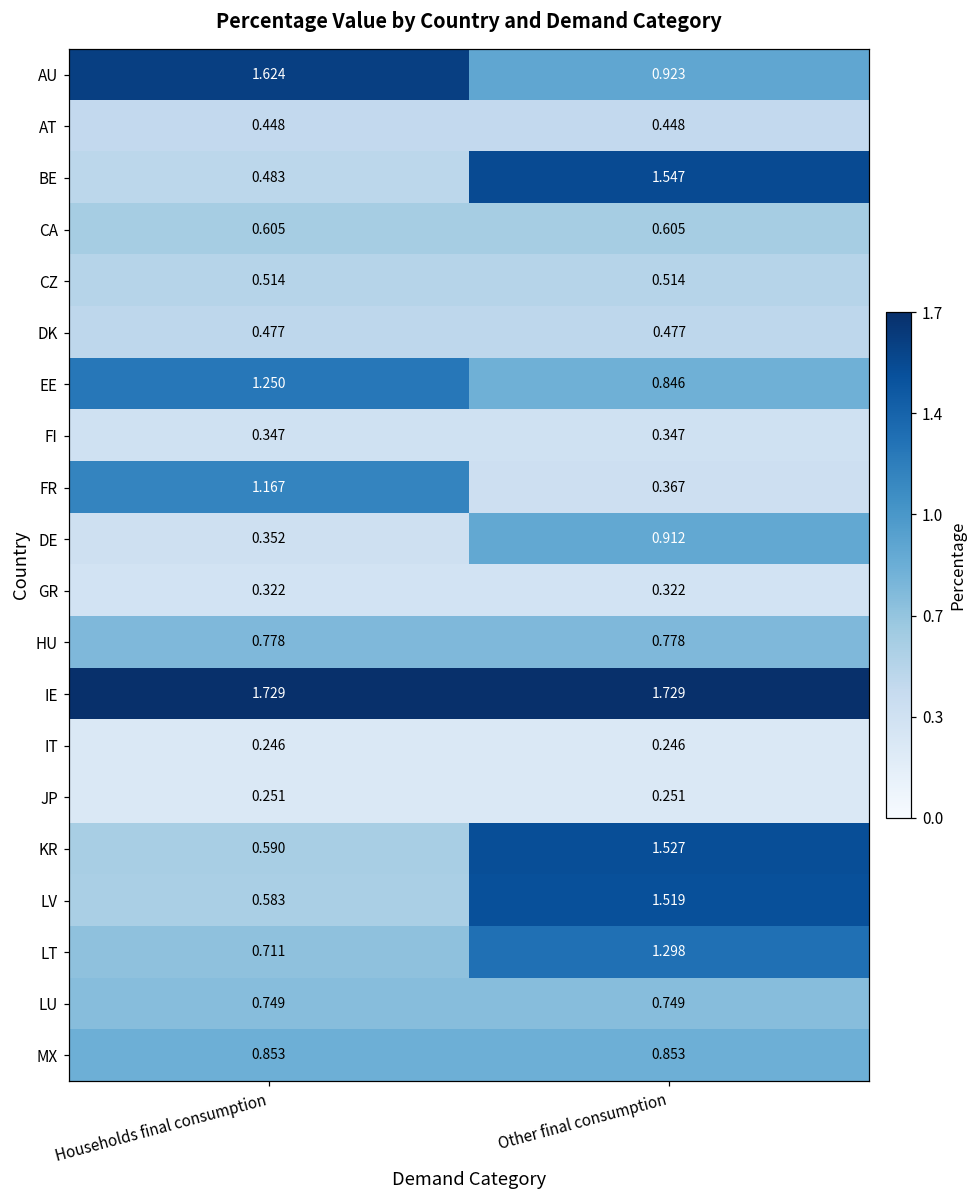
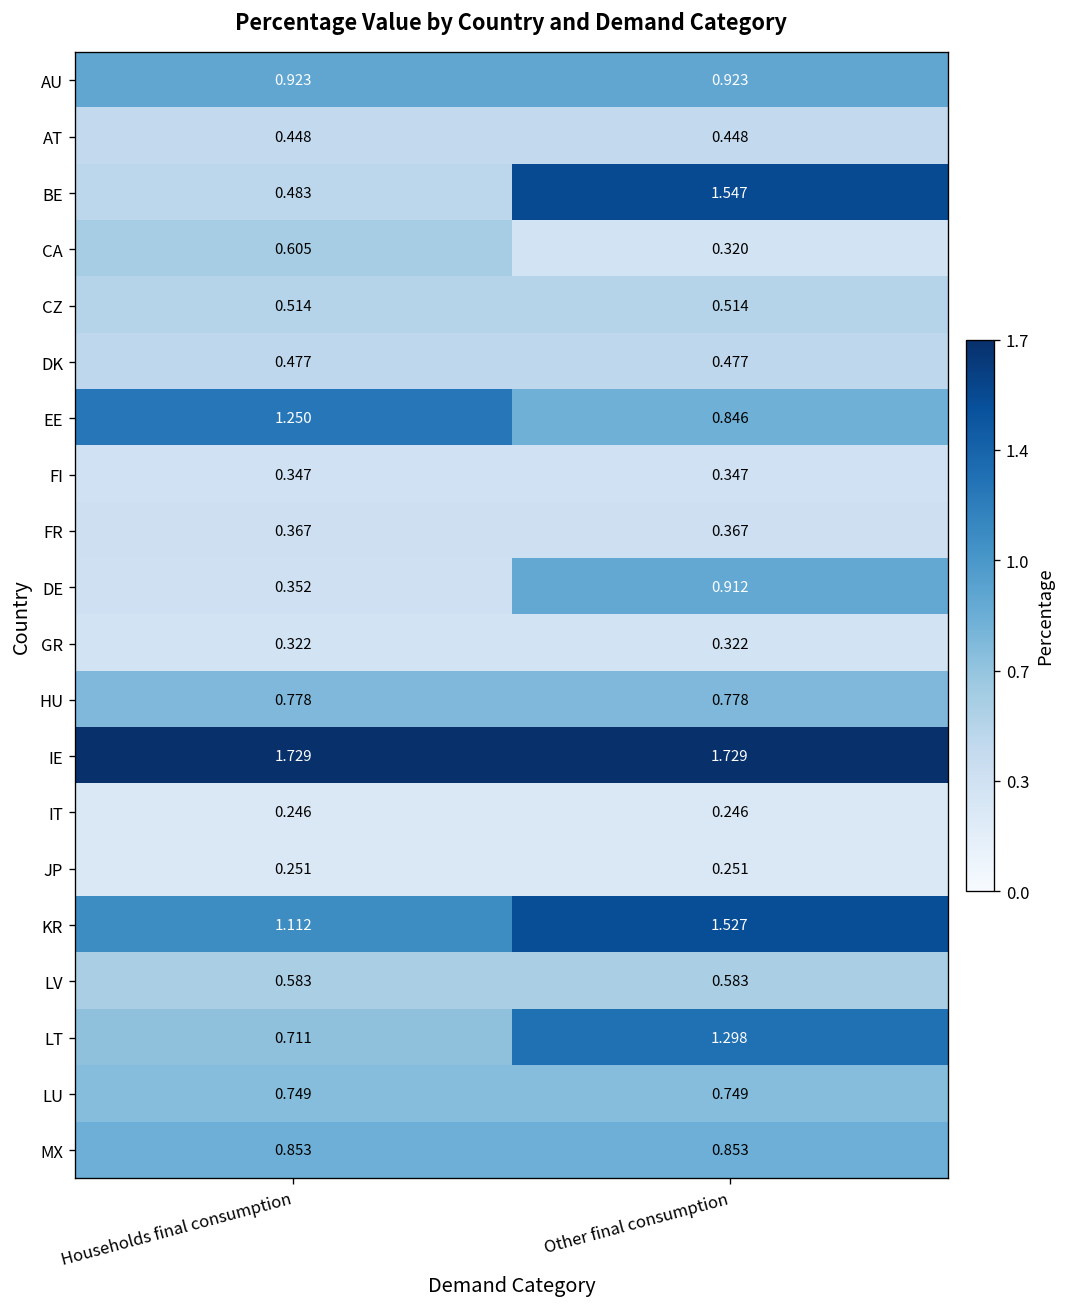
AU, Households final consumption: 1.624 -> 0.923
CA, Other final consumption: 0.605 -> 0.320
FR, Households final consumption: 1.167 -> 0.367
KR, Households final consumption: 0.590 -> 1.112
LV, Other final consumption: 1.519 -> 0.583
